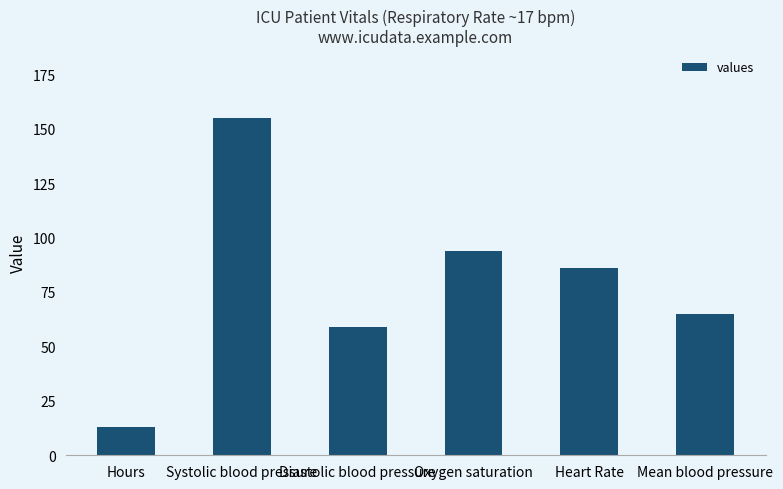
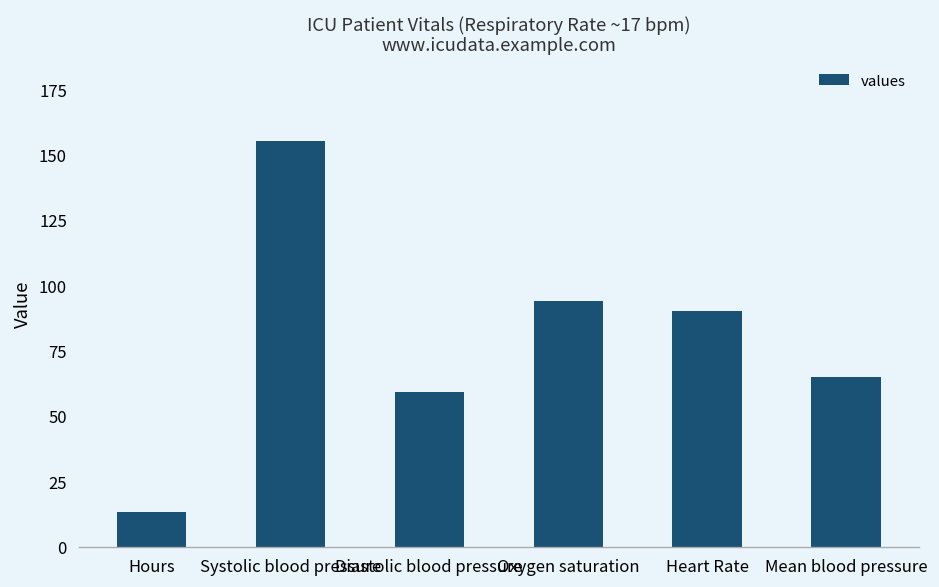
Heart Rate: 86 -> 90
